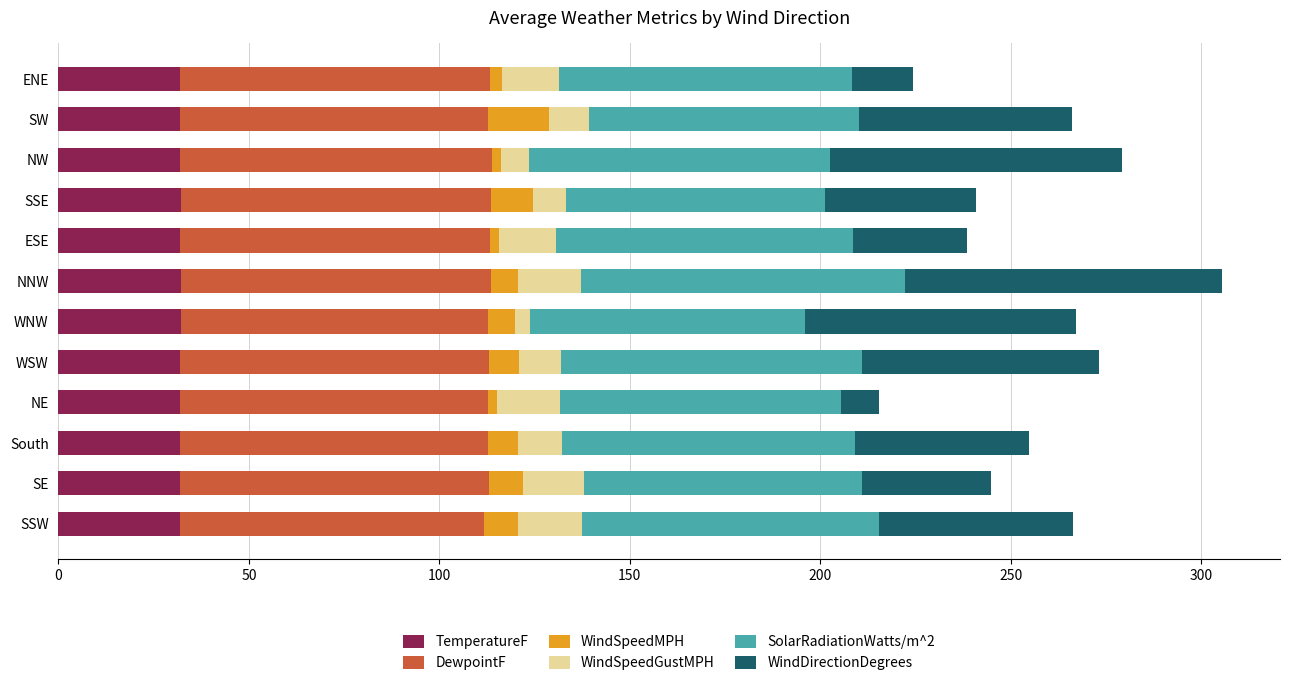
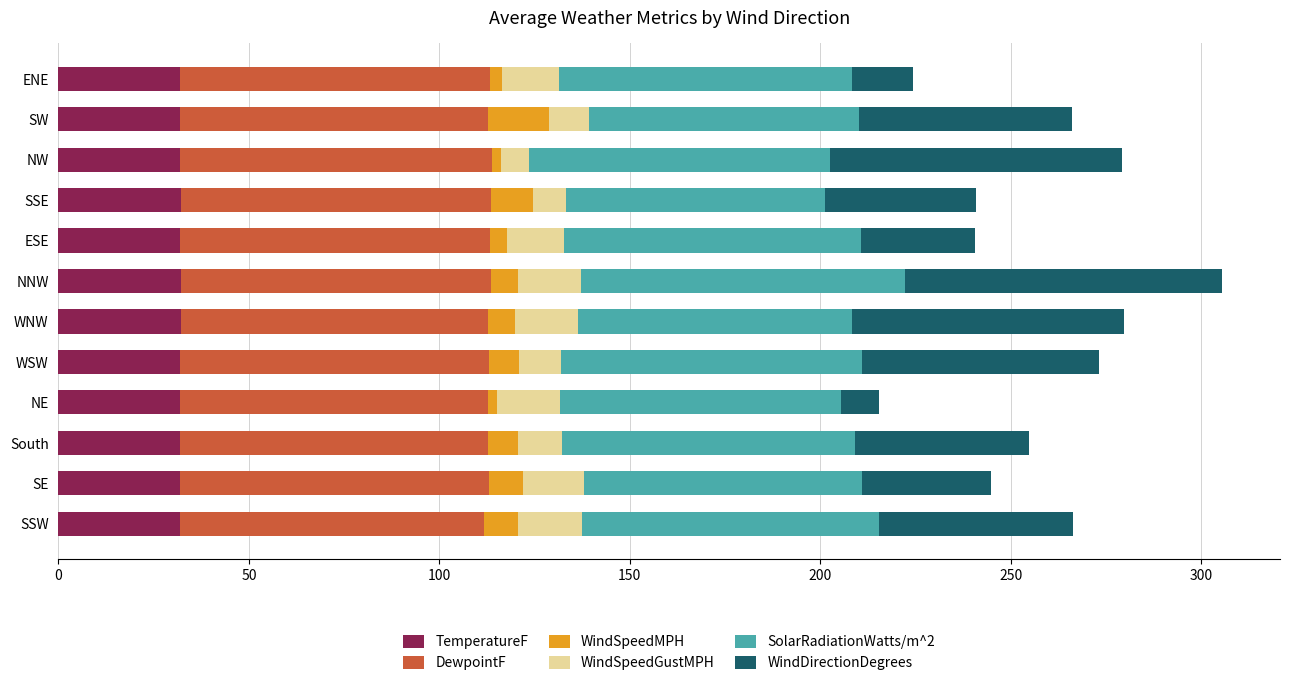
WindSpeedMPH, ESE: 2 -> 4
WindSpeedGustMPH, WNW: 4 -> 16
